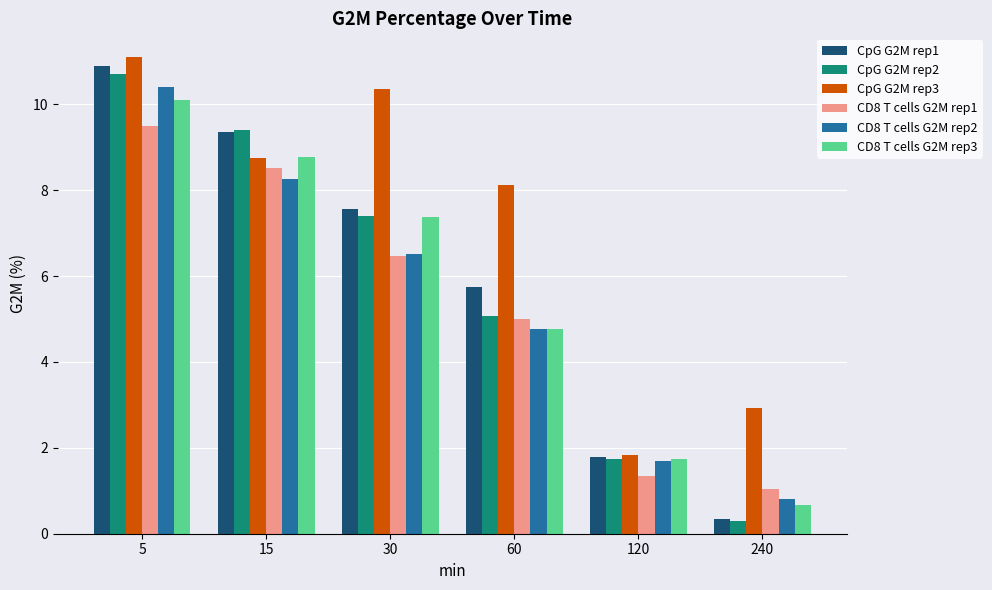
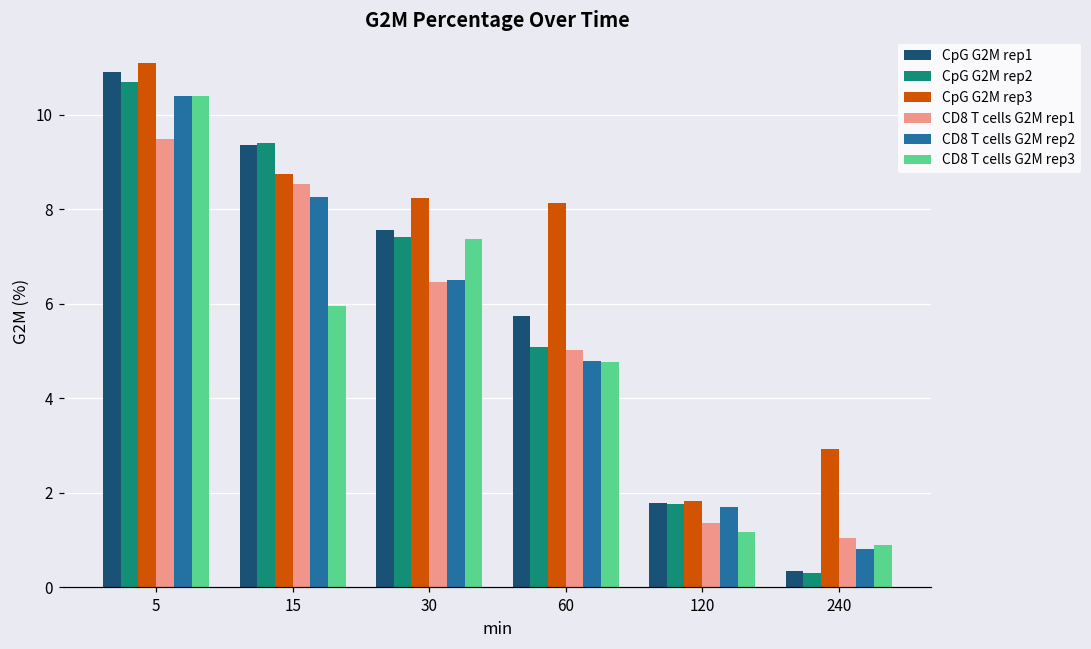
CD8 T cells G2M rep3, 5: 10.1 -> 10.4
CD8 T cells G2M rep3, 15: 8.8 -> 6.0
CpG G2M rep3, 30: 10.4 -> 8.2
CD8 T cells G2M rep3, 120: 1.8 -> 1.2
CD8 T cells G2M rep3, 240: 0.7 -> 0.9
